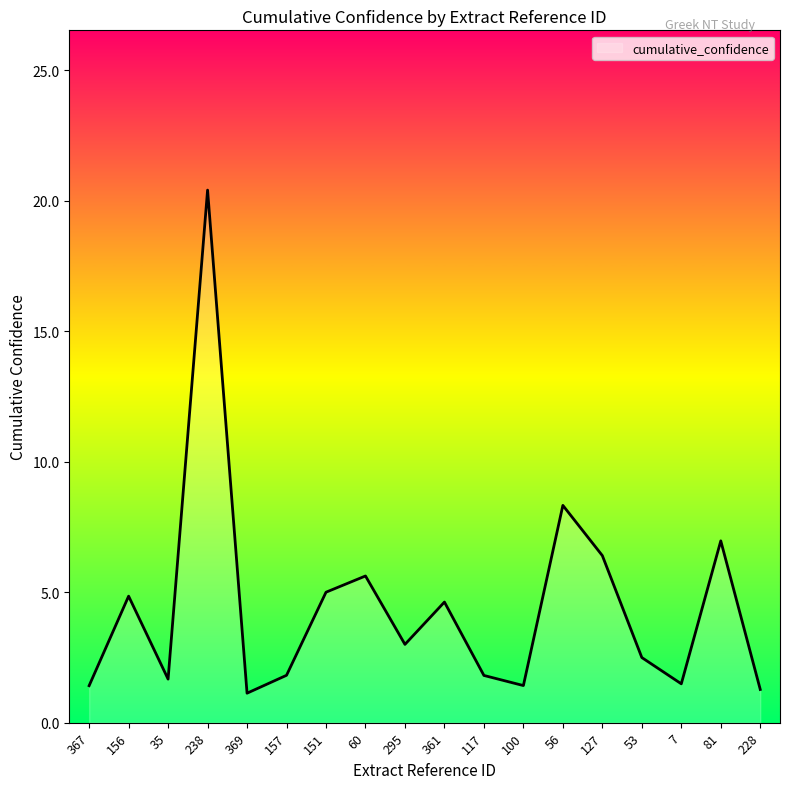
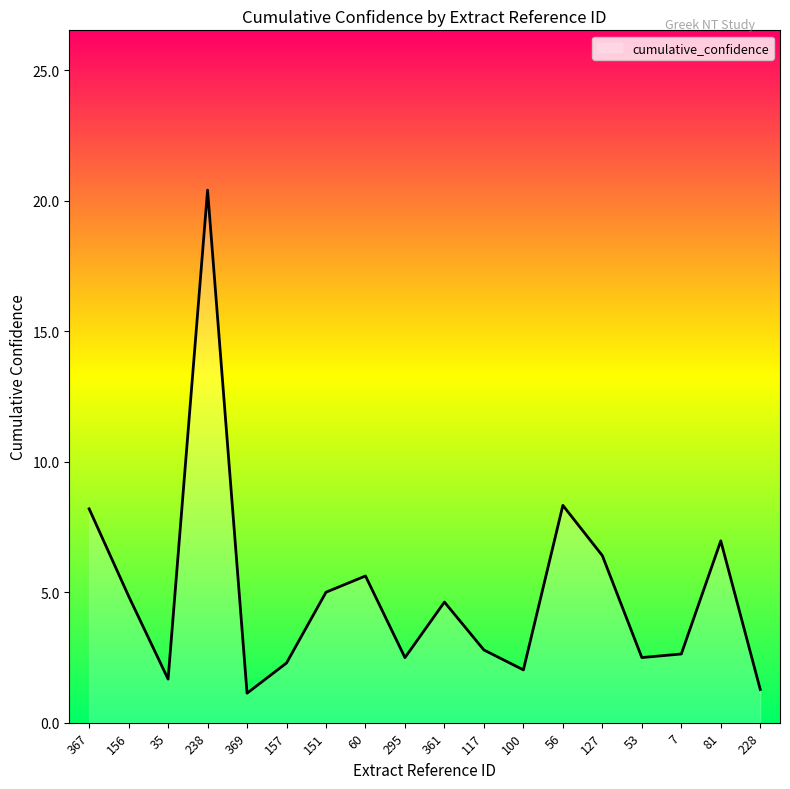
367: 1.4 -> 8.2
157: 1.8 -> 2.3
295: 3.0 -> 2.5
117: 1.8 -> 2.8
100: 1.4 -> 2.0
7: 1.5 -> 2.6
